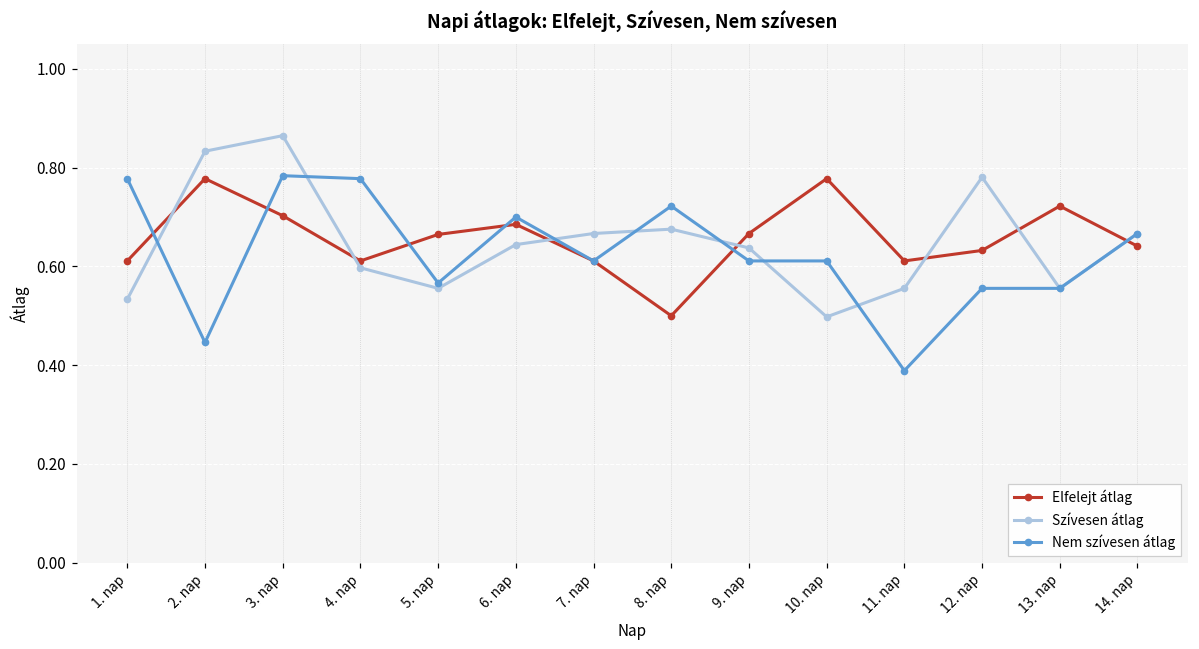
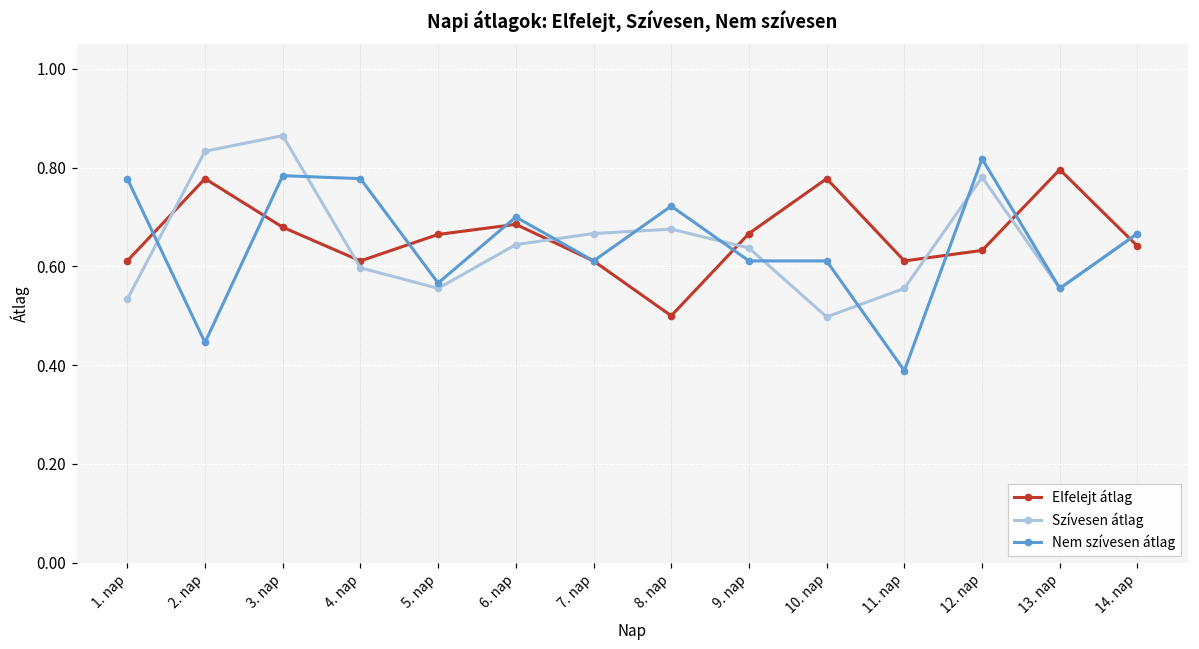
Elfelejt átlag, 3. nap: 0.70 -> 0.68
Nem szívesen átlag, 12. nap: 0.56 -> 0.82
Elfelejt átlag, 13. nap: 0.72 -> 0.80
